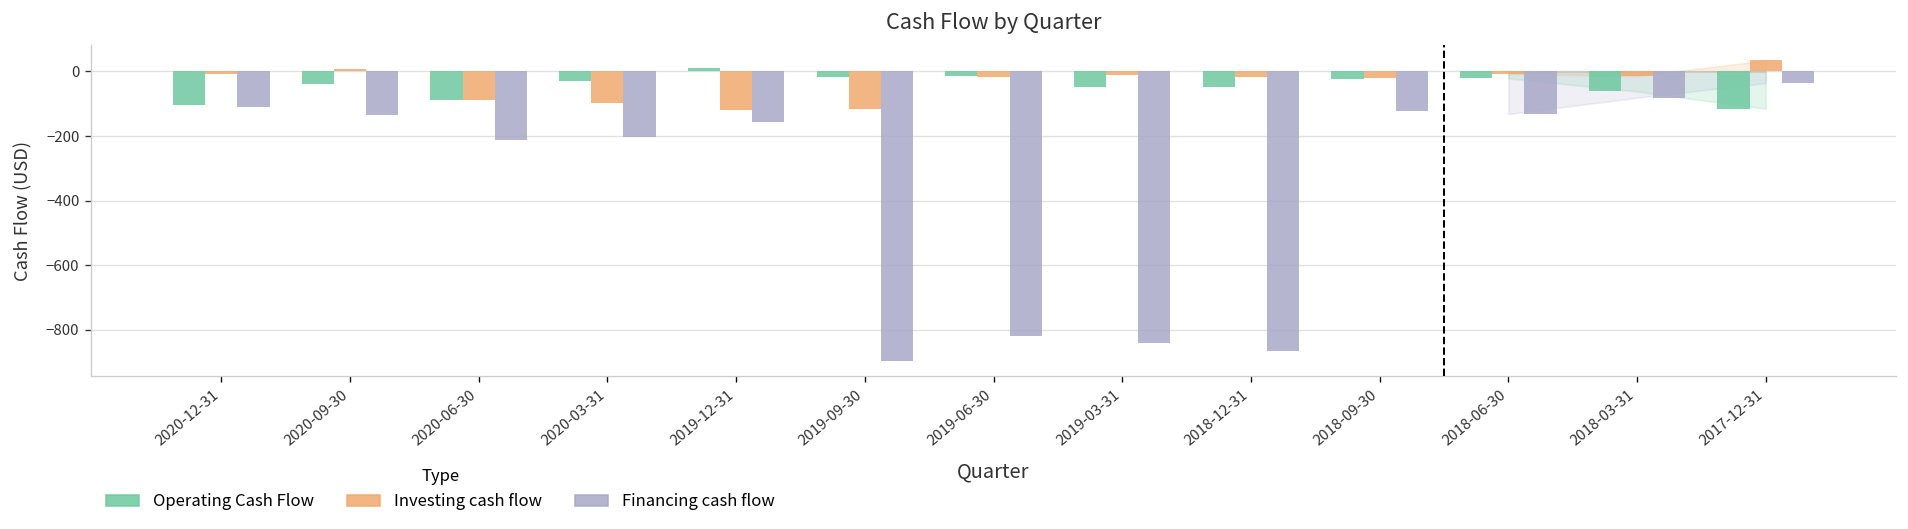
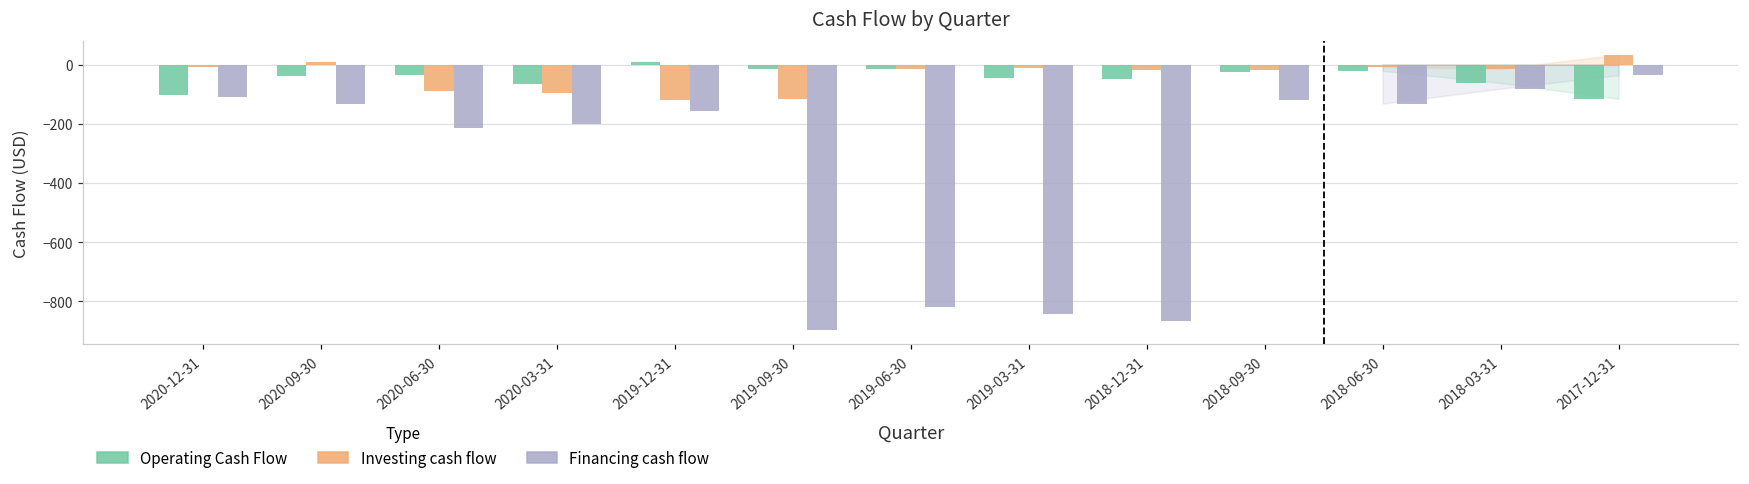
Operating Cash Flow, 2020-06-30: -90 -> -40
Operating Cash Flow, 2020-03-31: -30 -> -60
